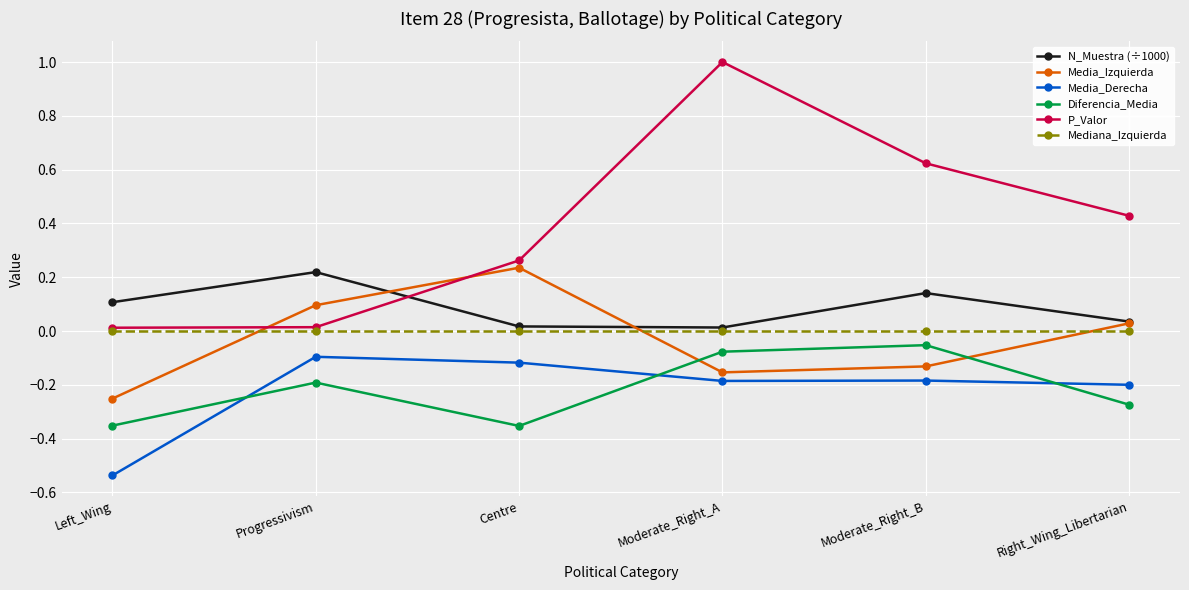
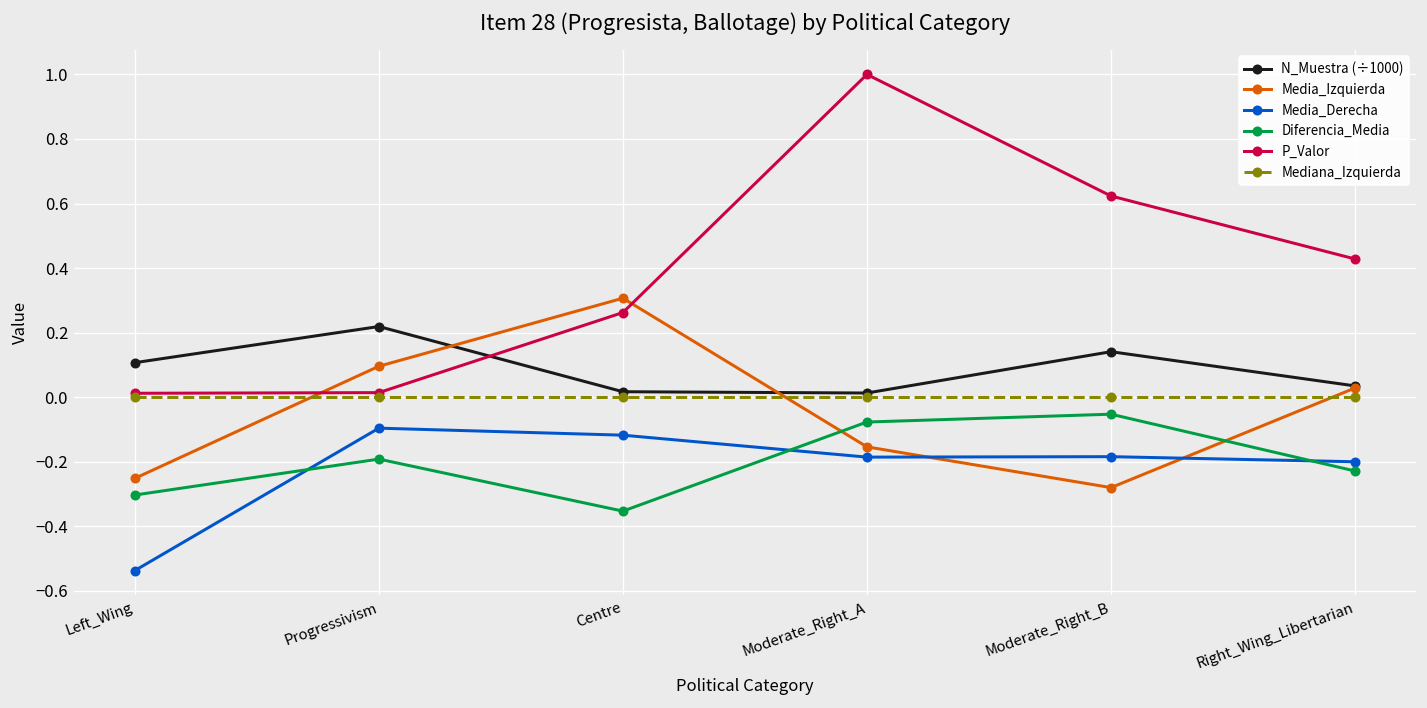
Diferencia_Media, Left_Wing: -0.35 -> -0.30
Media_Izquierda, Centre: 0.24 -> 0.31
Media_Izquierda, Moderate_Right_B: -0.13 -> -0.28
Diferencia_Media, Right_Wing_Libertarian: -0.27 -> -0.23
